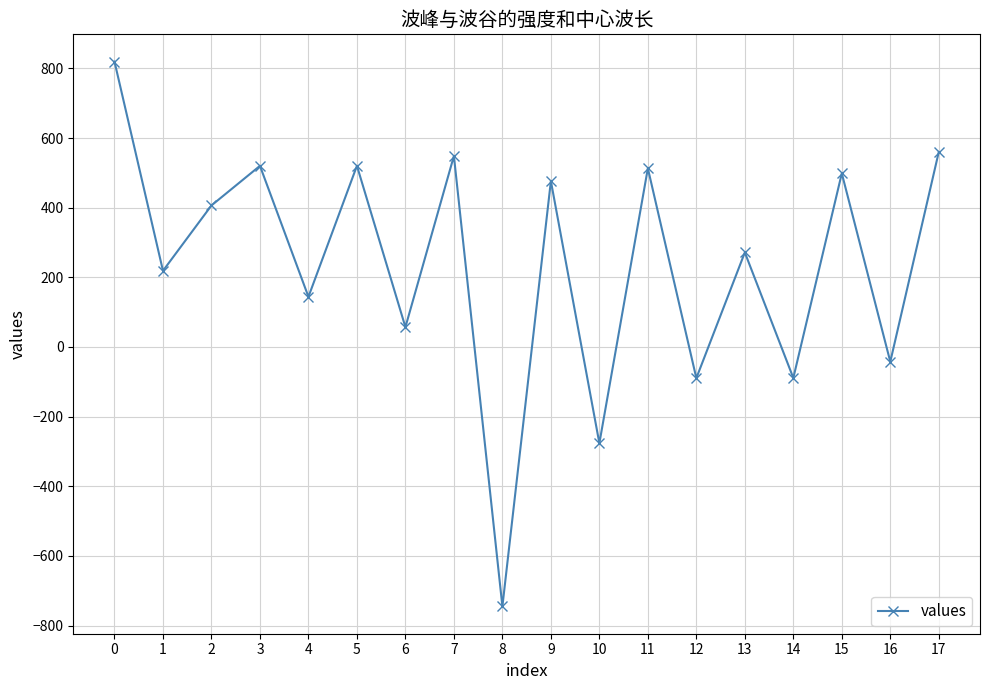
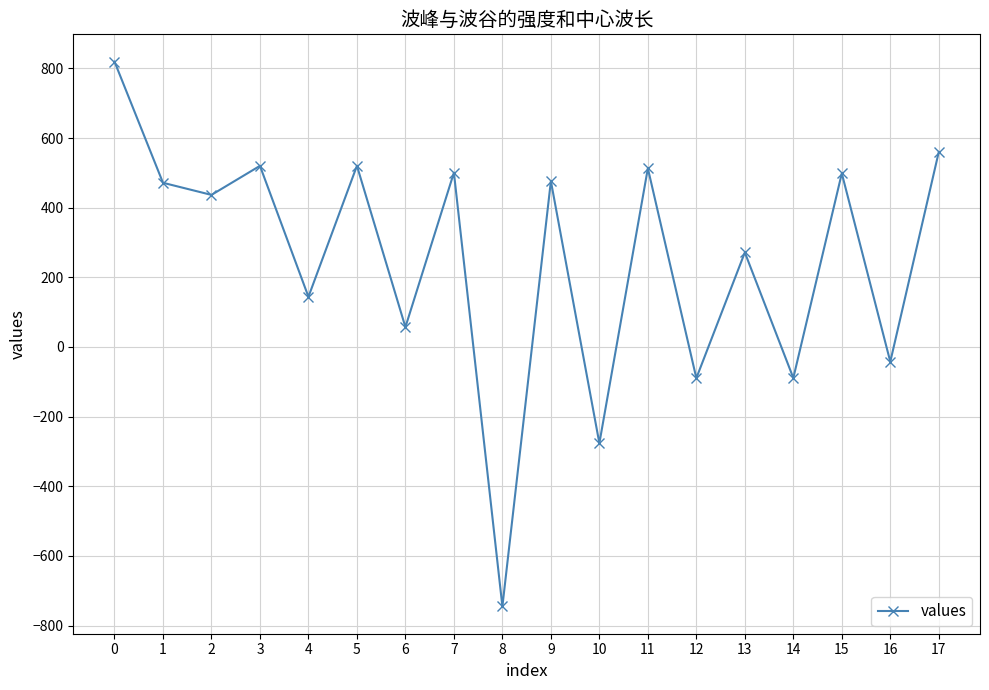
1: 220 -> 470
2: 410 -> 440
7: 550 -> 500
